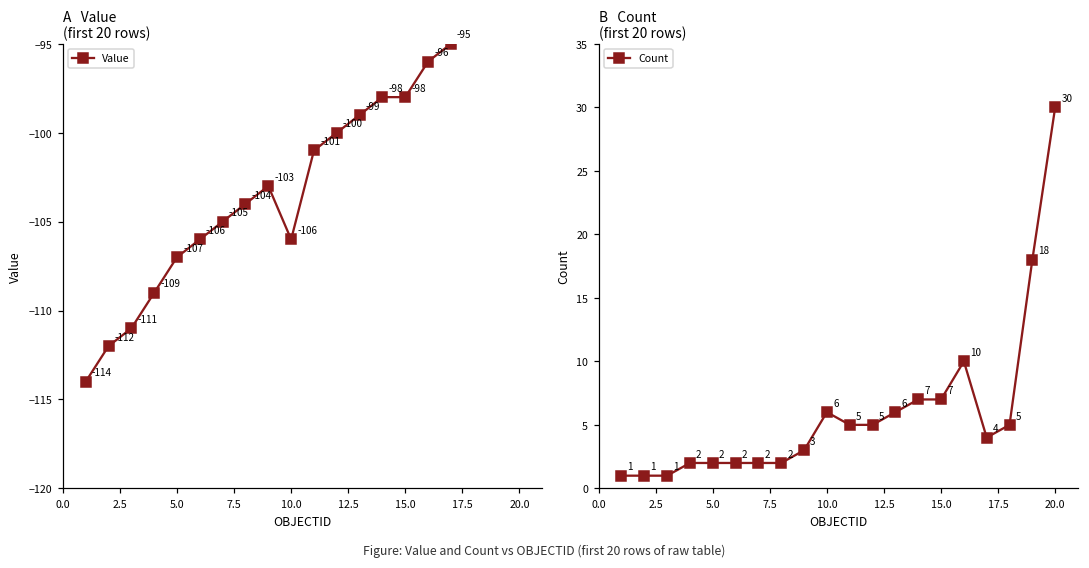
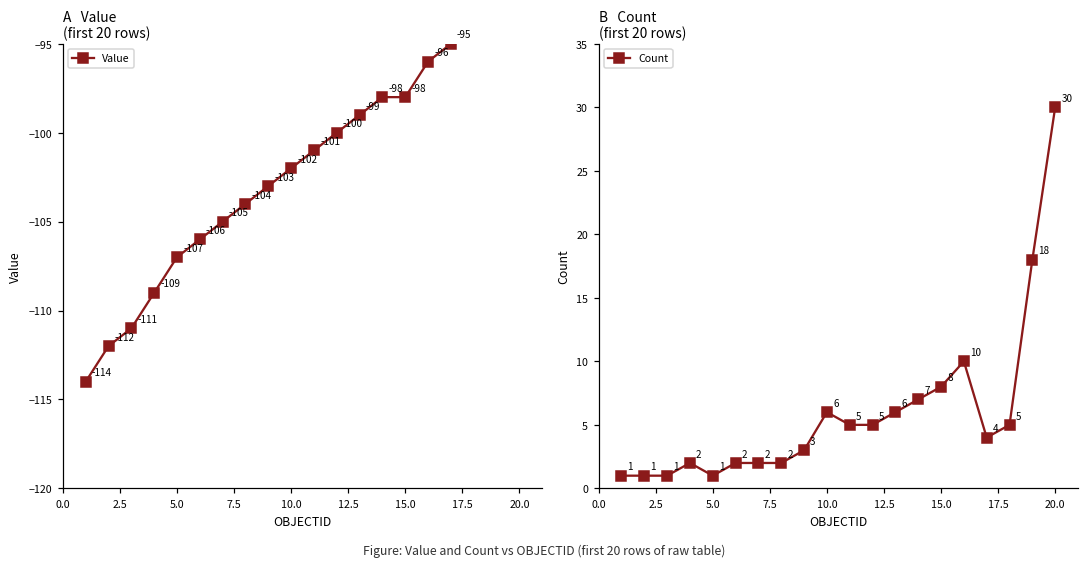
A Value (first 20 rows), 10.0: -106 -> -102
B Count (first 20 rows), 5.0: 2 -> 1
B Count (first 20 rows), 15.0: 7 -> 8
